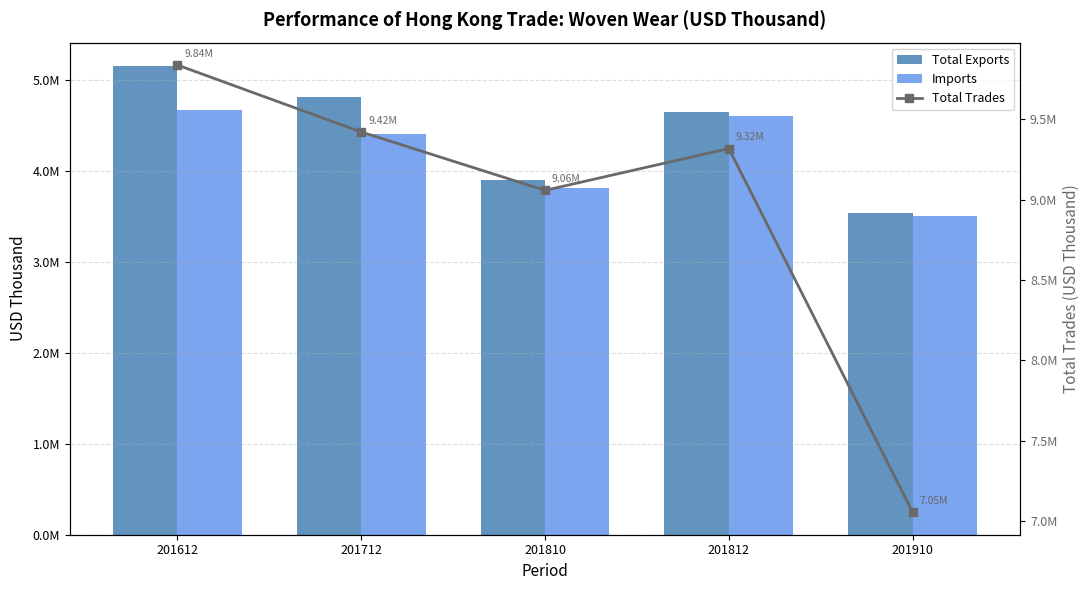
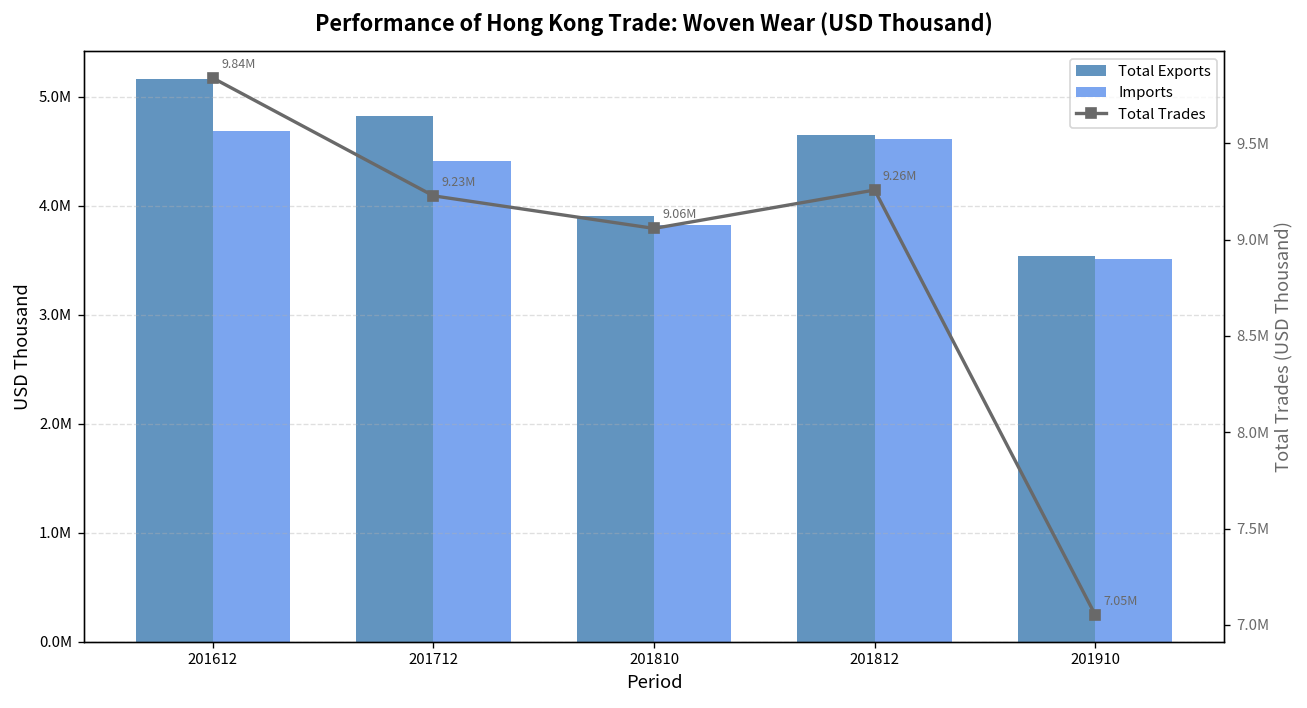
Total Trades, 201712: 9.42M -> 9.23M
Total Trades, 201812: 9.32M -> 9.26M
